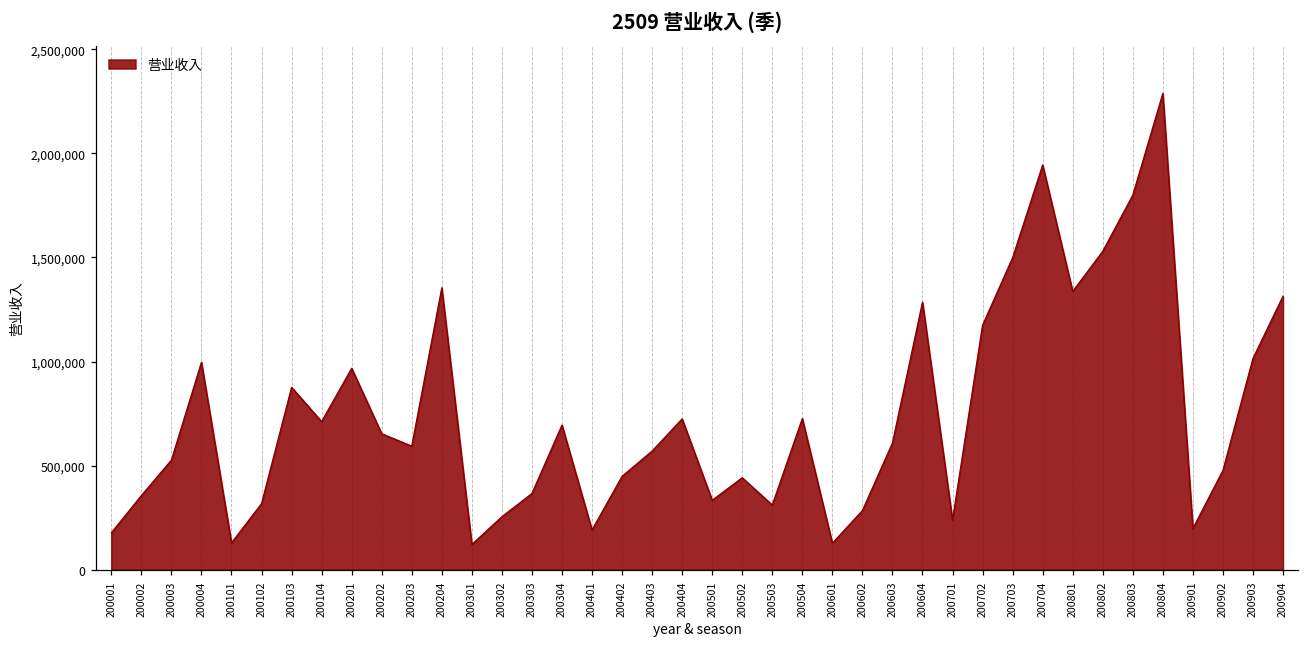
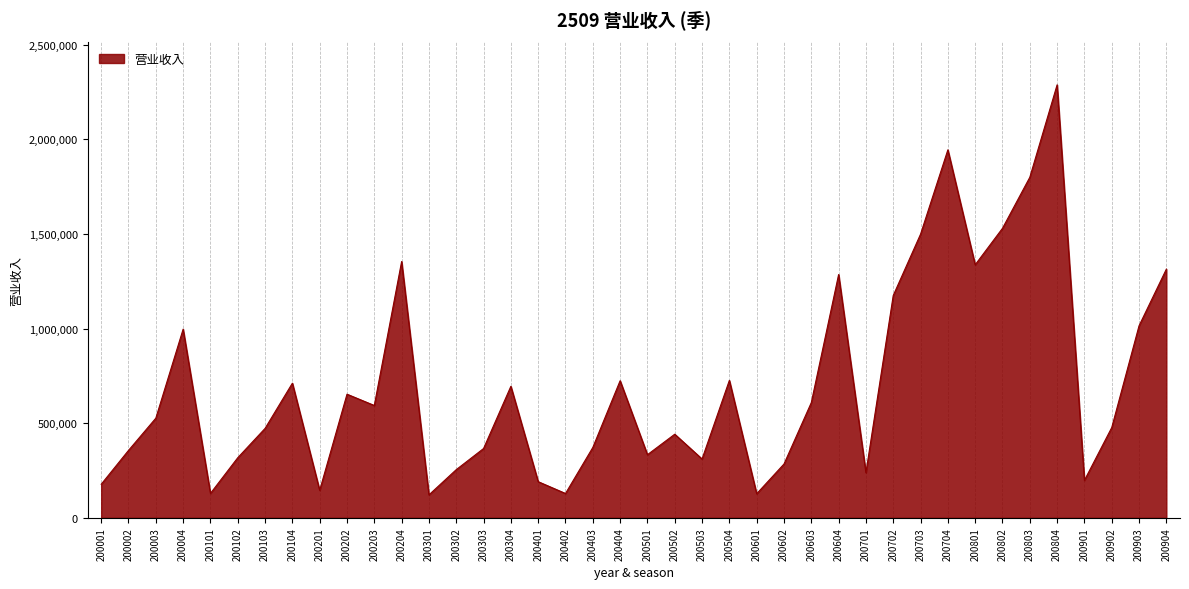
200103: 880,000 -> 470,000
200201: 970,000 -> 150,000
200402: 450,000 -> 130,000
200403: 570,000 -> 370,000
